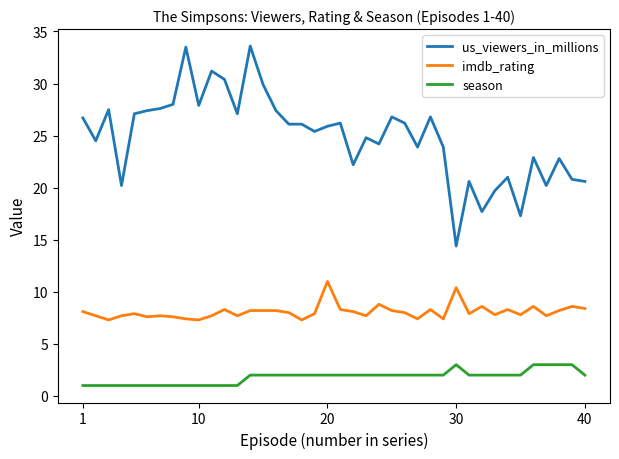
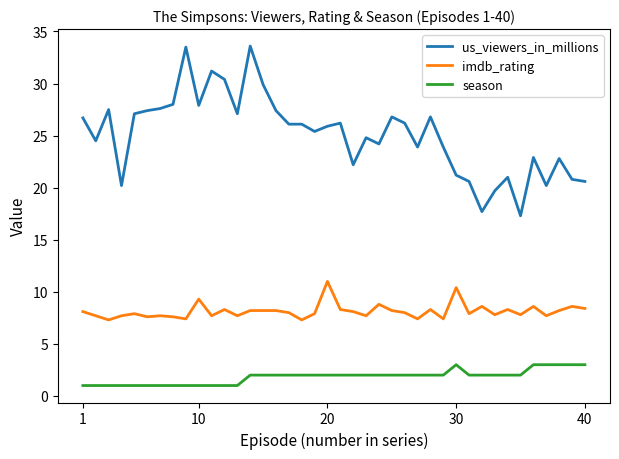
imdb_rating, 10: 7.3 -> 9.3
us_viewers_in_millions, 30: 14.4 -> 21.2
season, 40: 2 -> 3
